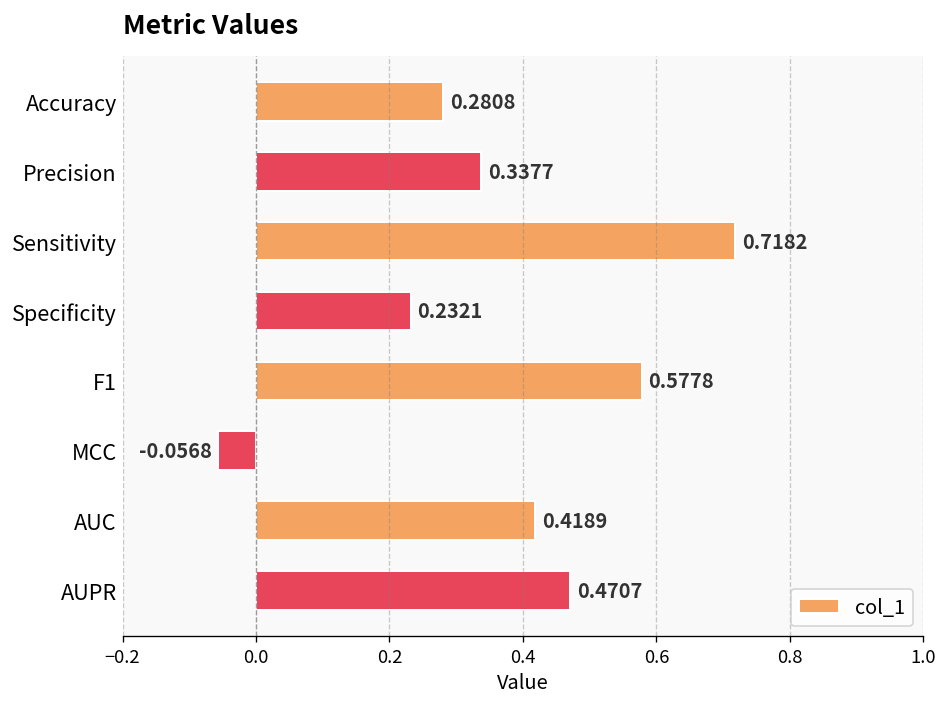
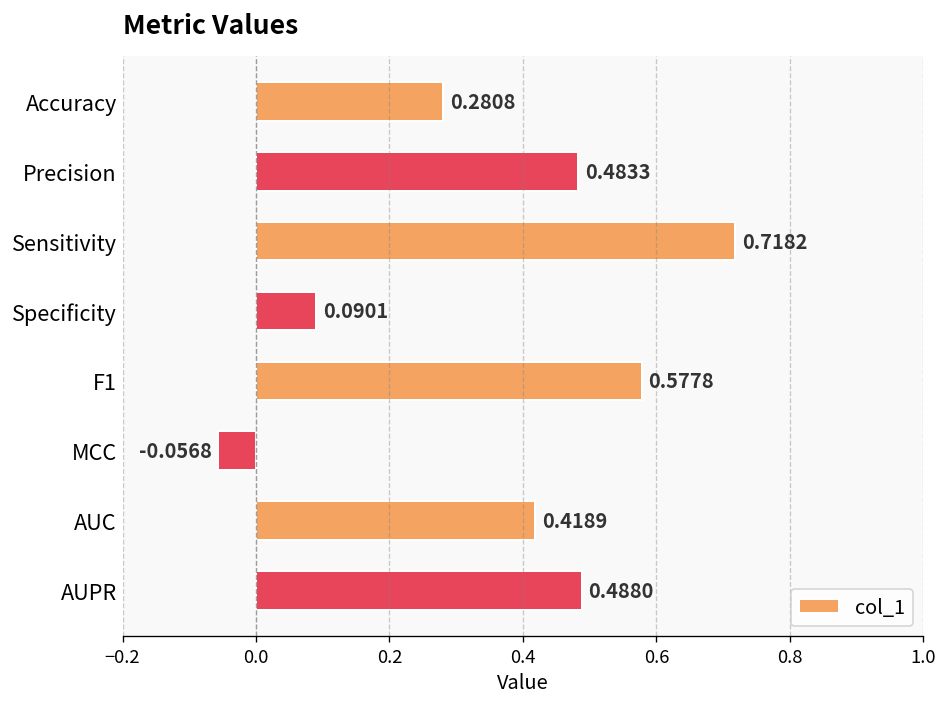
Precision: 0.3377 -> 0.4833
Specificity: 0.2321 -> 0.0901
AUPR: 0.4707 -> 0.4880
